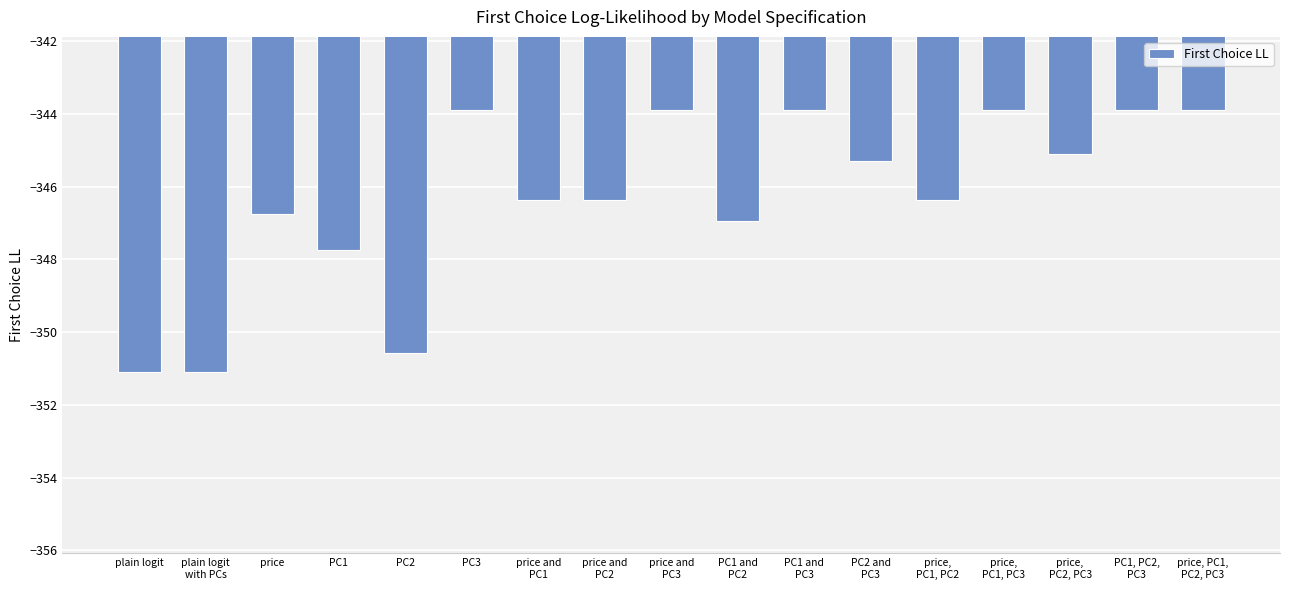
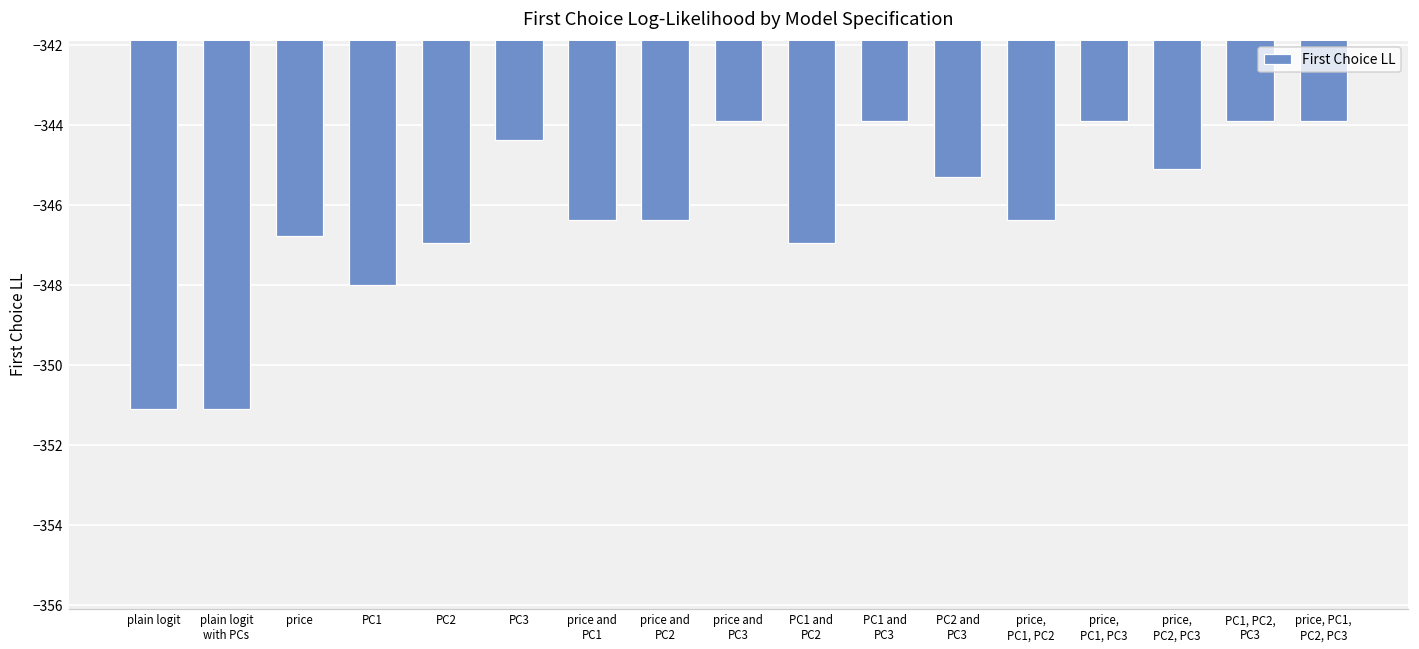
PC1: -347.7 -> -348.0
PC2: -350.6 -> -347.0
PC3: -343.9 -> -344.4
